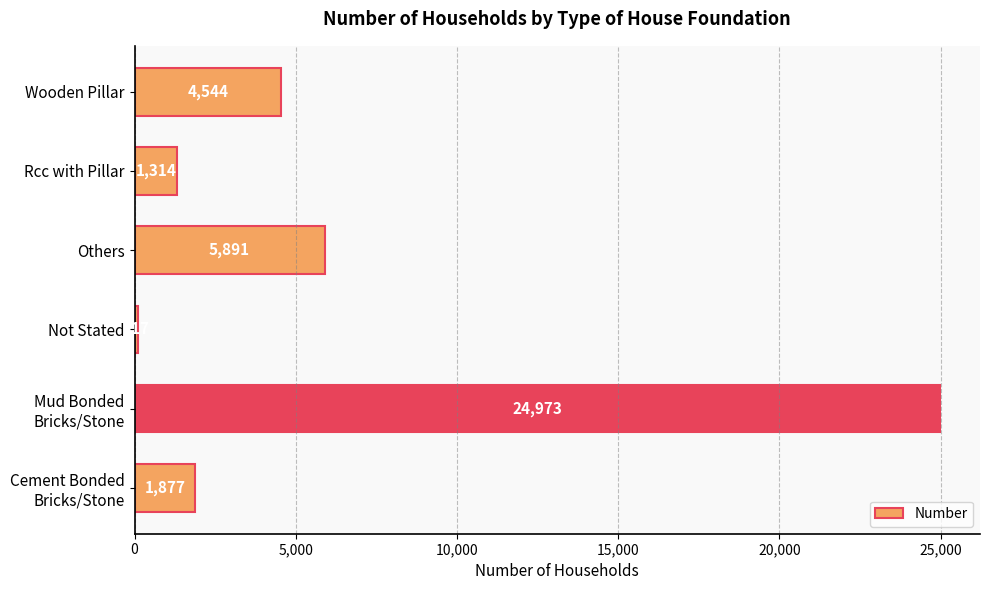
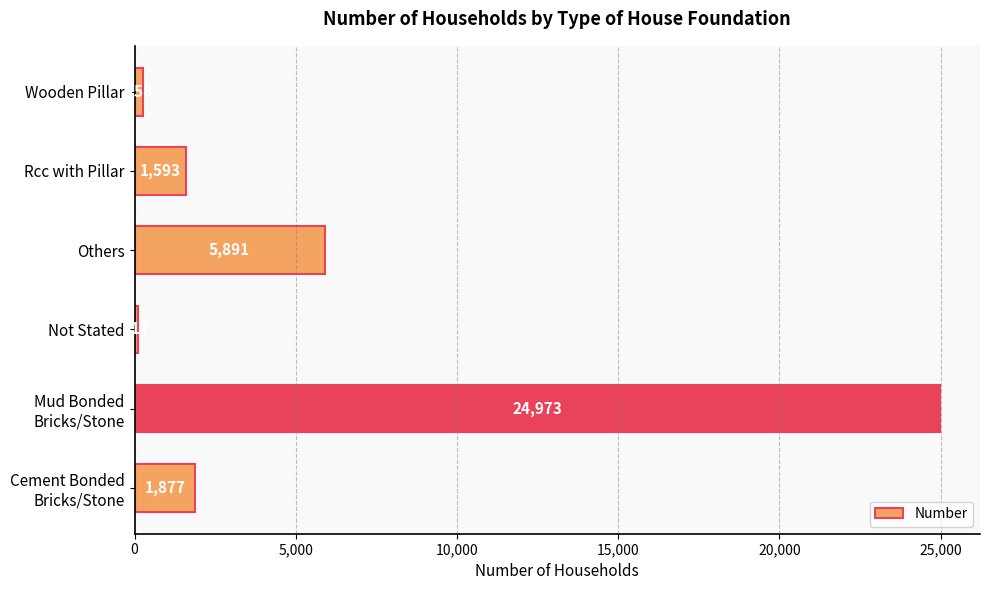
Wooden Pillar: 4,500 -> 300
Rcc with Pillar: 1,314 -> 1,593
